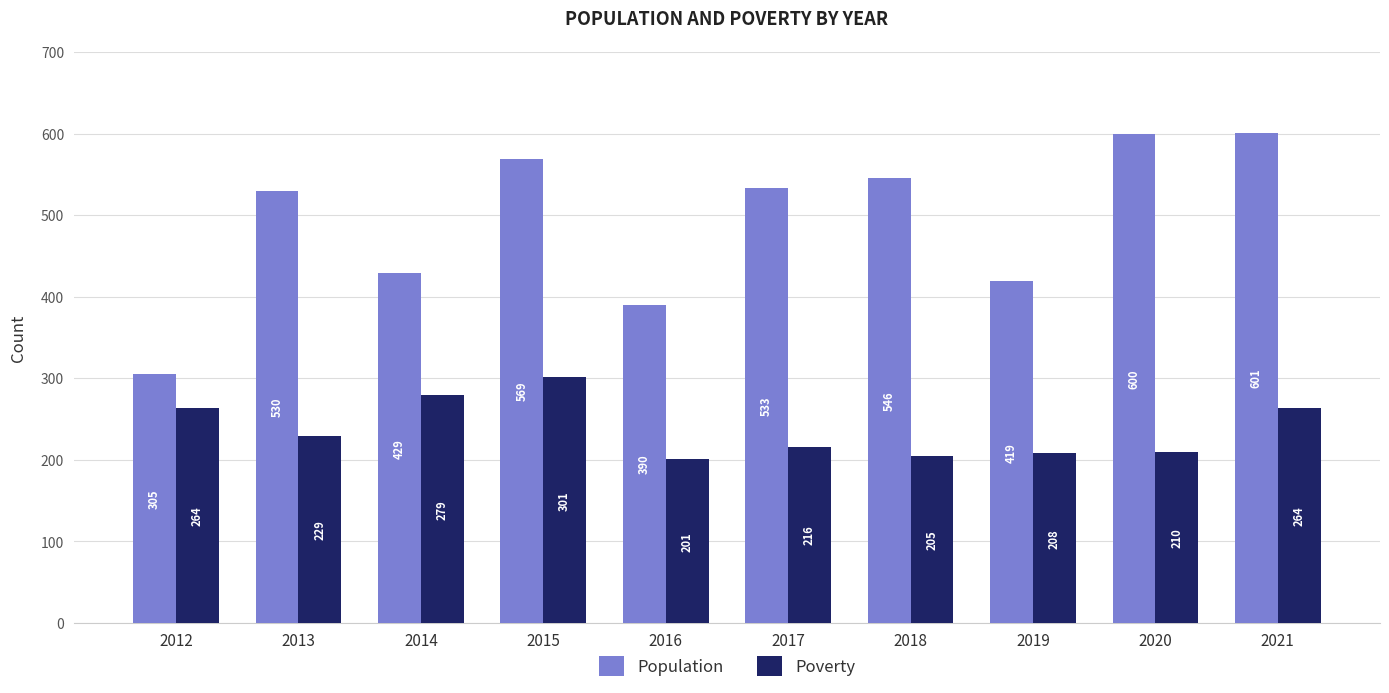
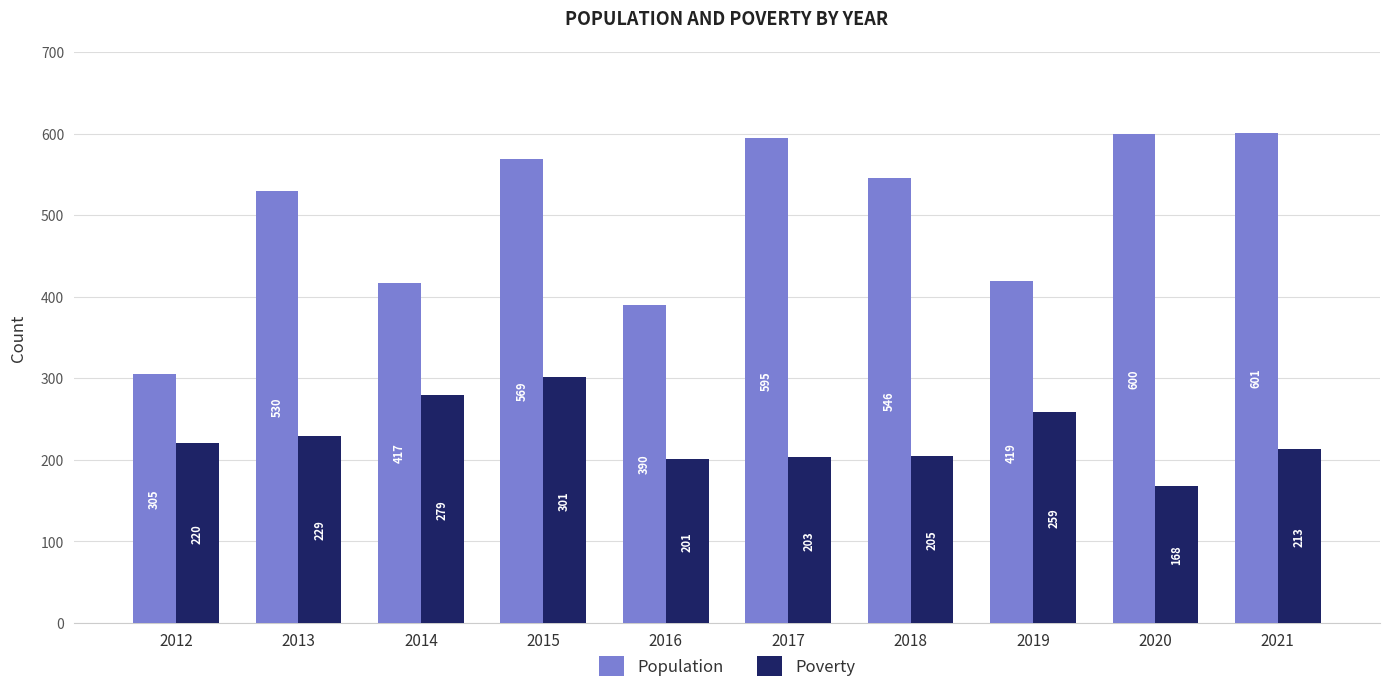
Poverty, 2012: 264 -> 220
Population, 2014: 429 -> 417
Population, 2017: 533 -> 595
Poverty, 2017: 216 -> 203
Poverty, 2019: 208 -> 259
Poverty, 2020: 210 -> 168
Poverty, 2021: 264 -> 213
